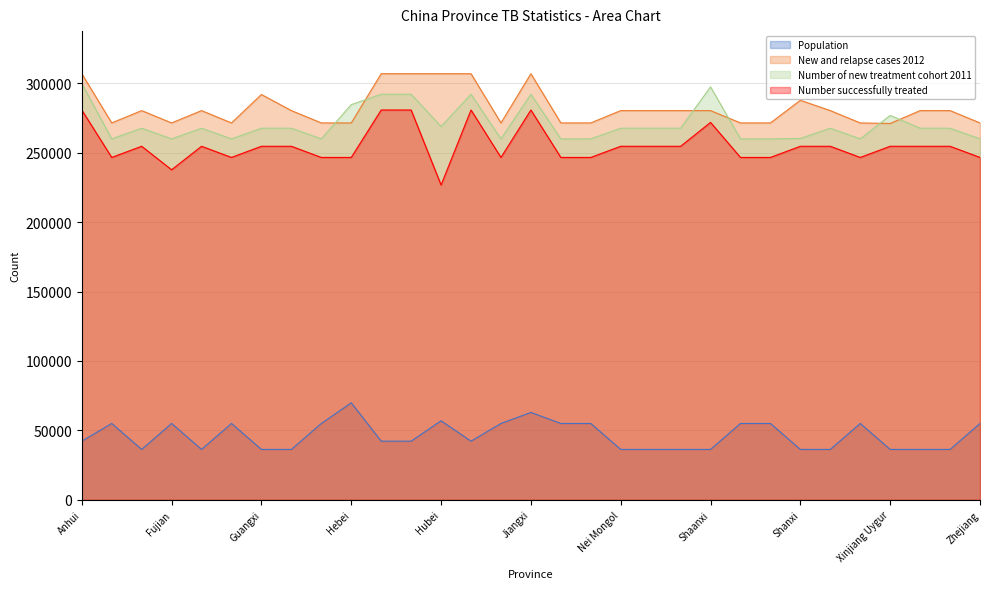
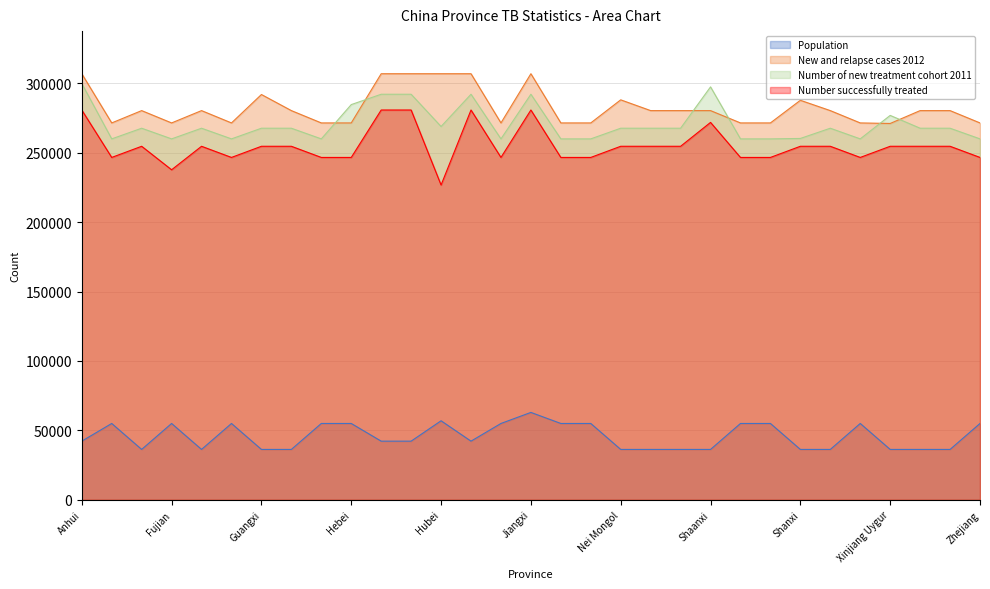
Population, Hebei: 70000 -> 55000
New and relapse cases 2012, Nei Mongol: 280000 -> 288000
